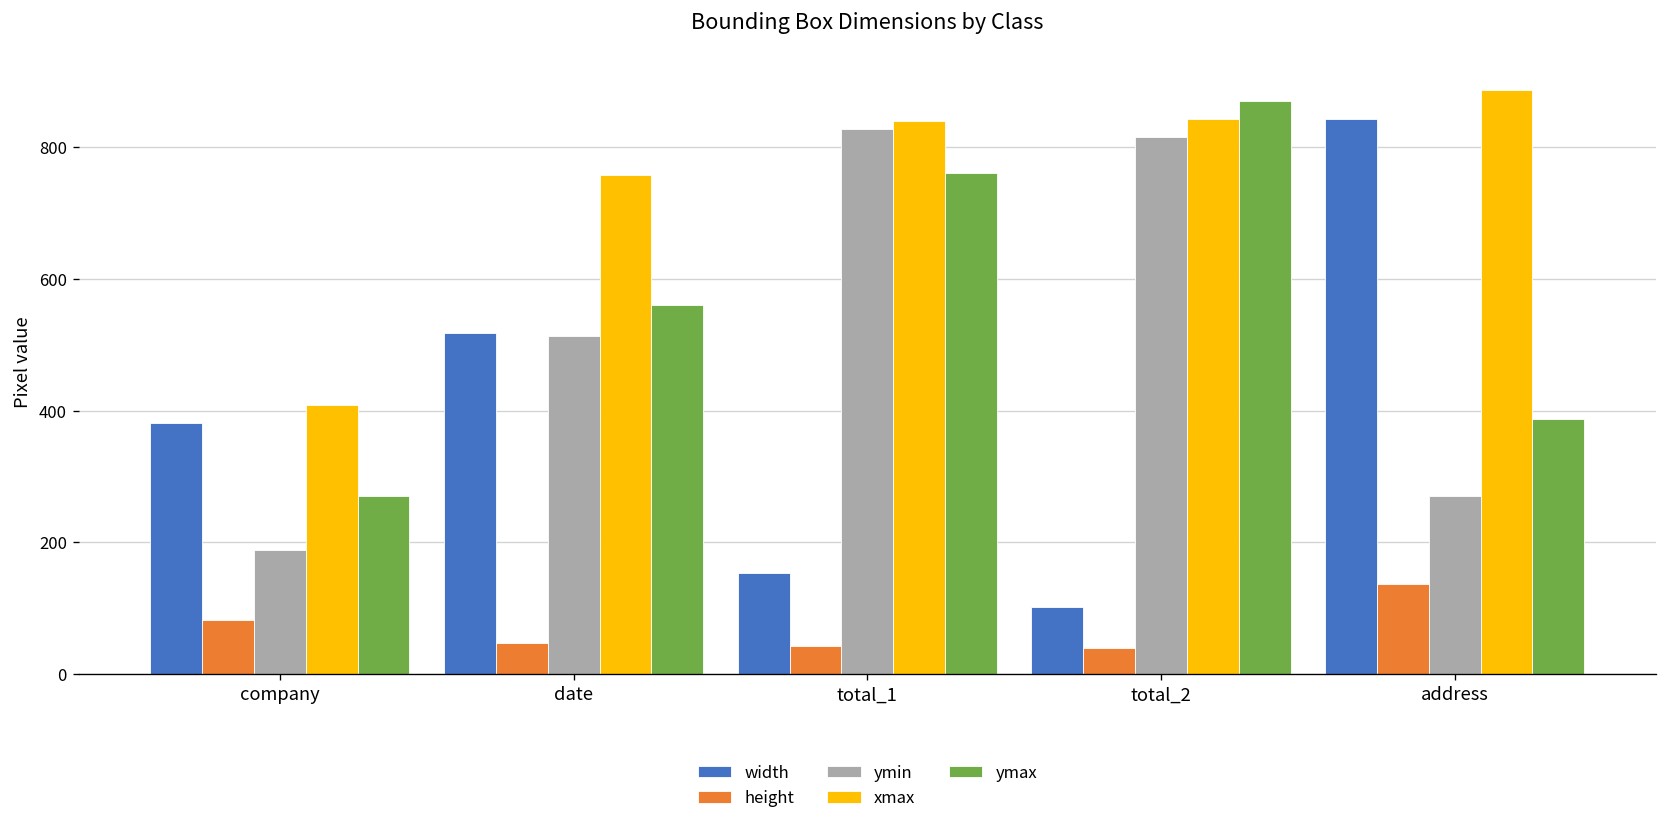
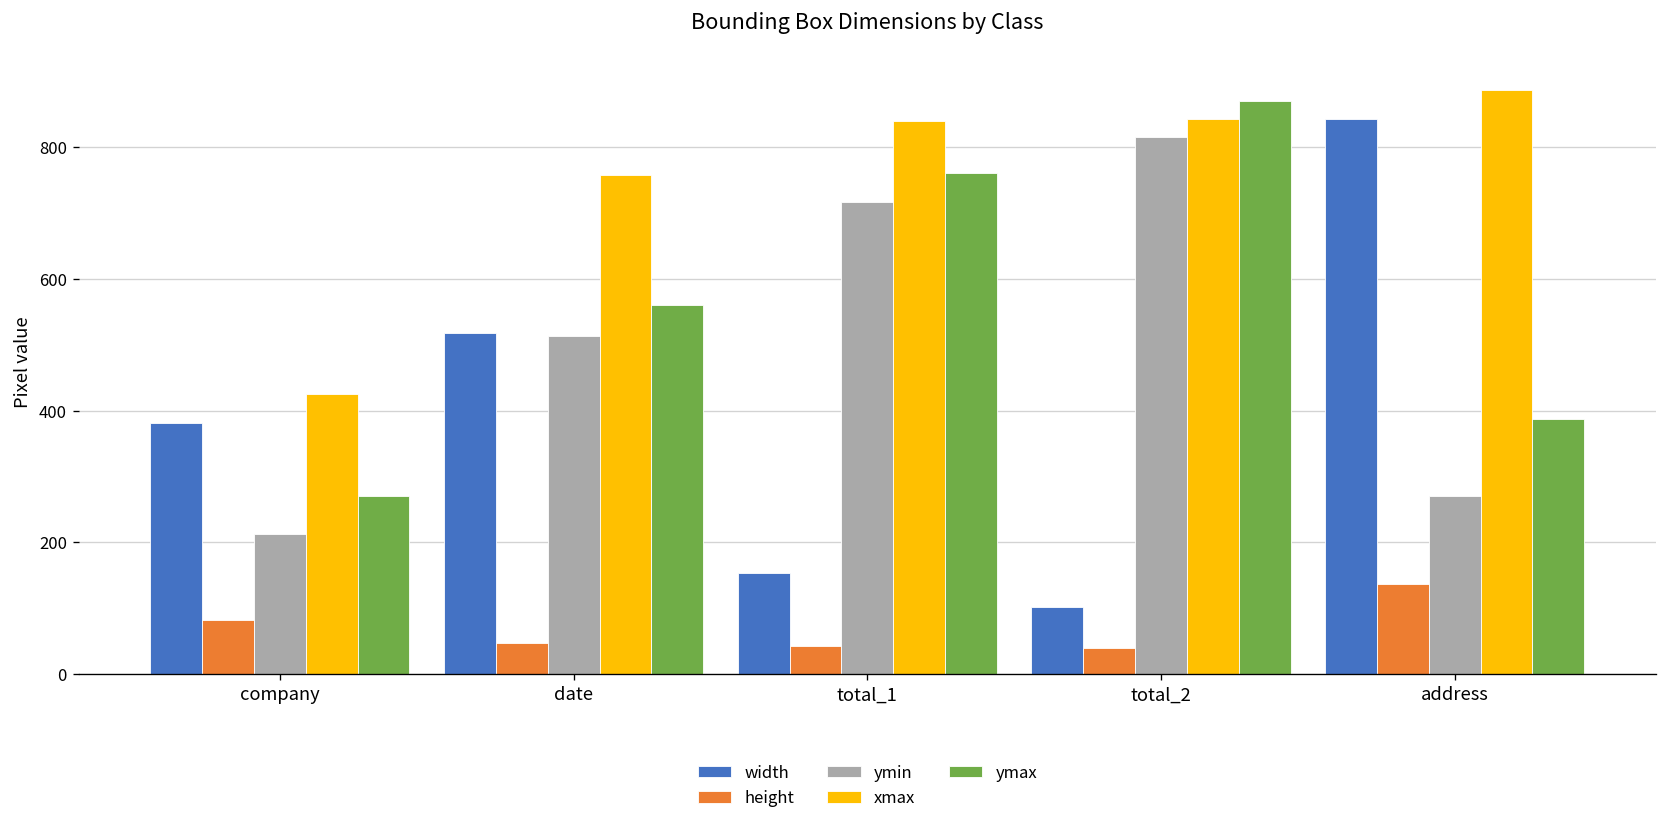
ymin, company: 190 -> 210
xmax, company: 410 -> 430
ymin, total_1: 830 -> 720
